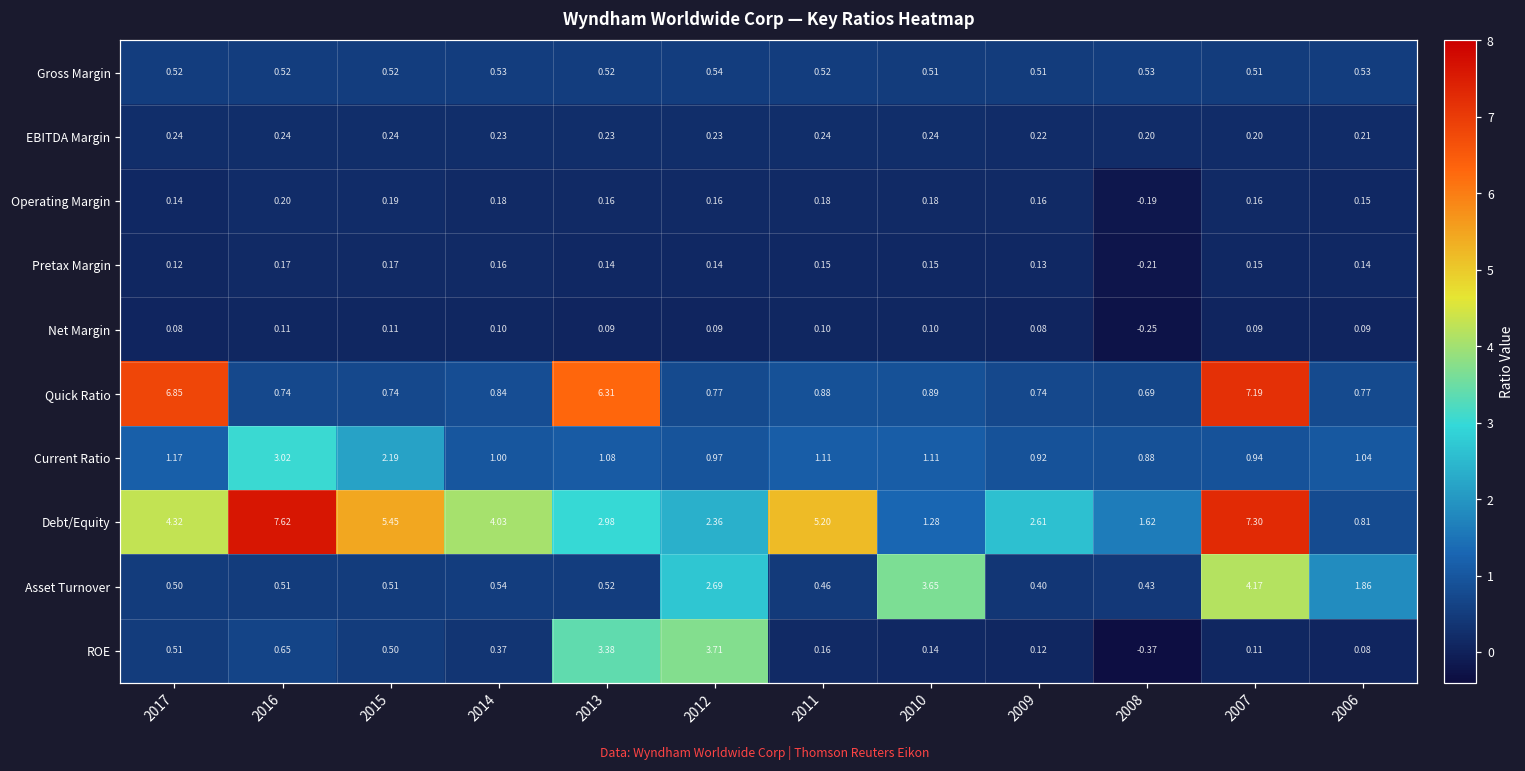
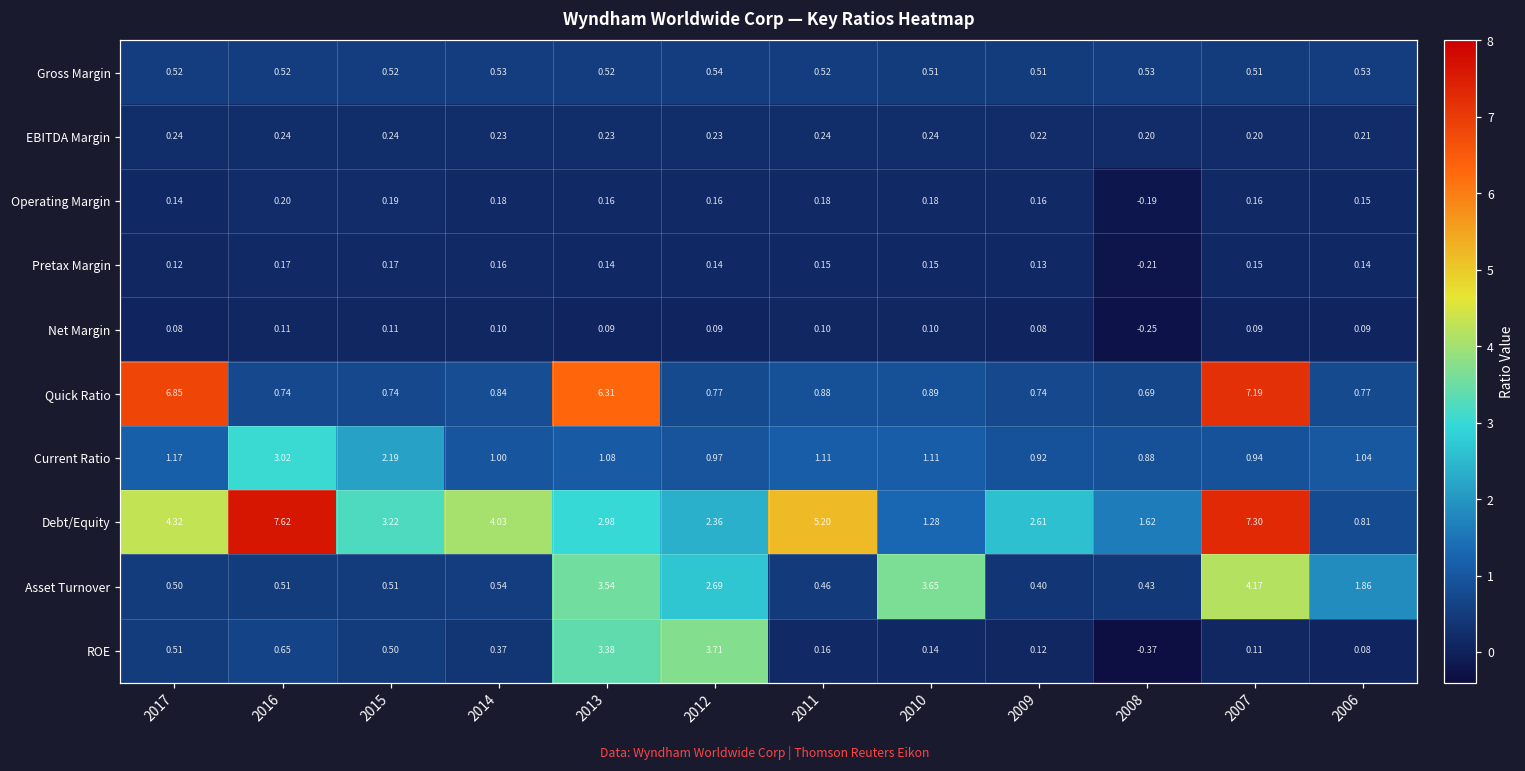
Debt/Equity, 2015: 5.45 -> 3.22
Asset Turnover, 2013: 0.52 -> 3.54
